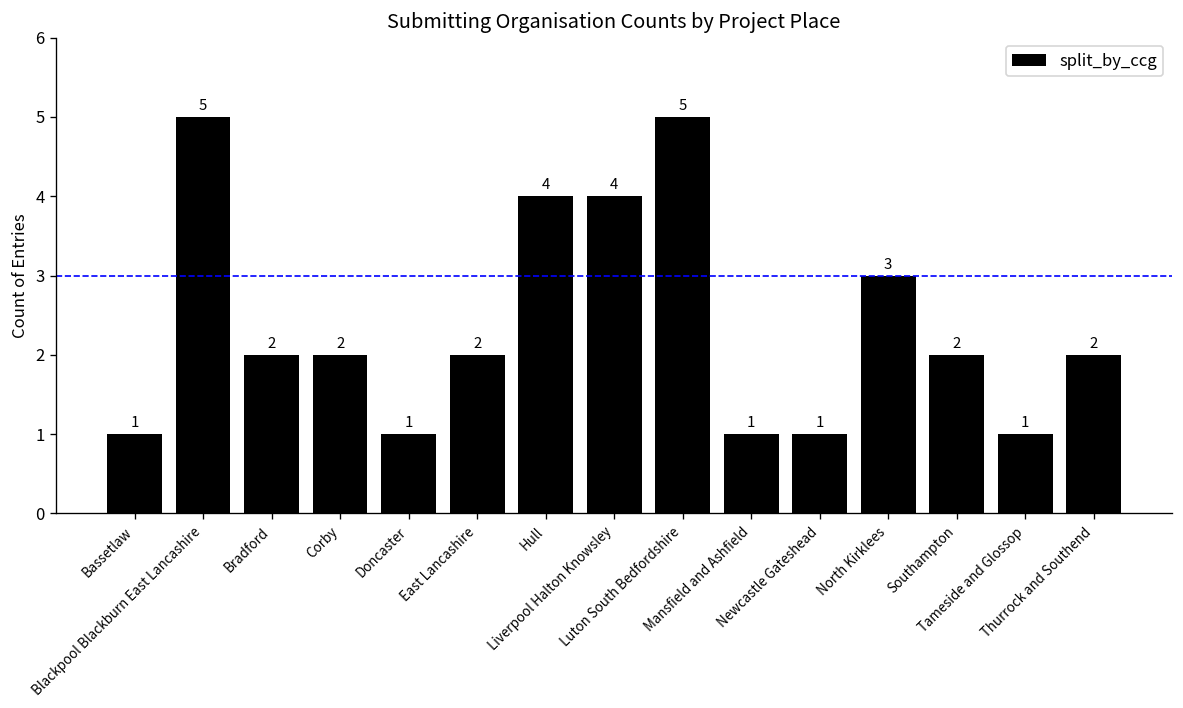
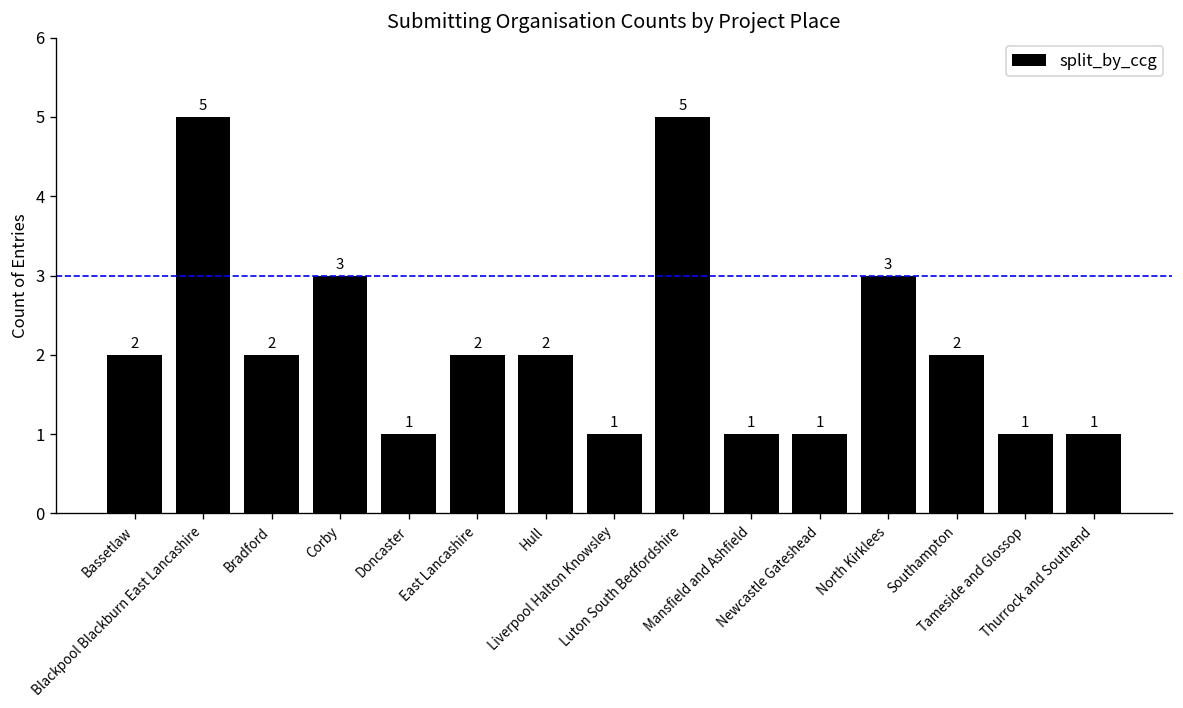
Bassetlaw: 1 -> 2
Corby: 2 -> 3
Hull: 4 -> 2
Liverpool Halton Knowsley: 4 -> 1
Thurrock and Southend: 2 -> 1
